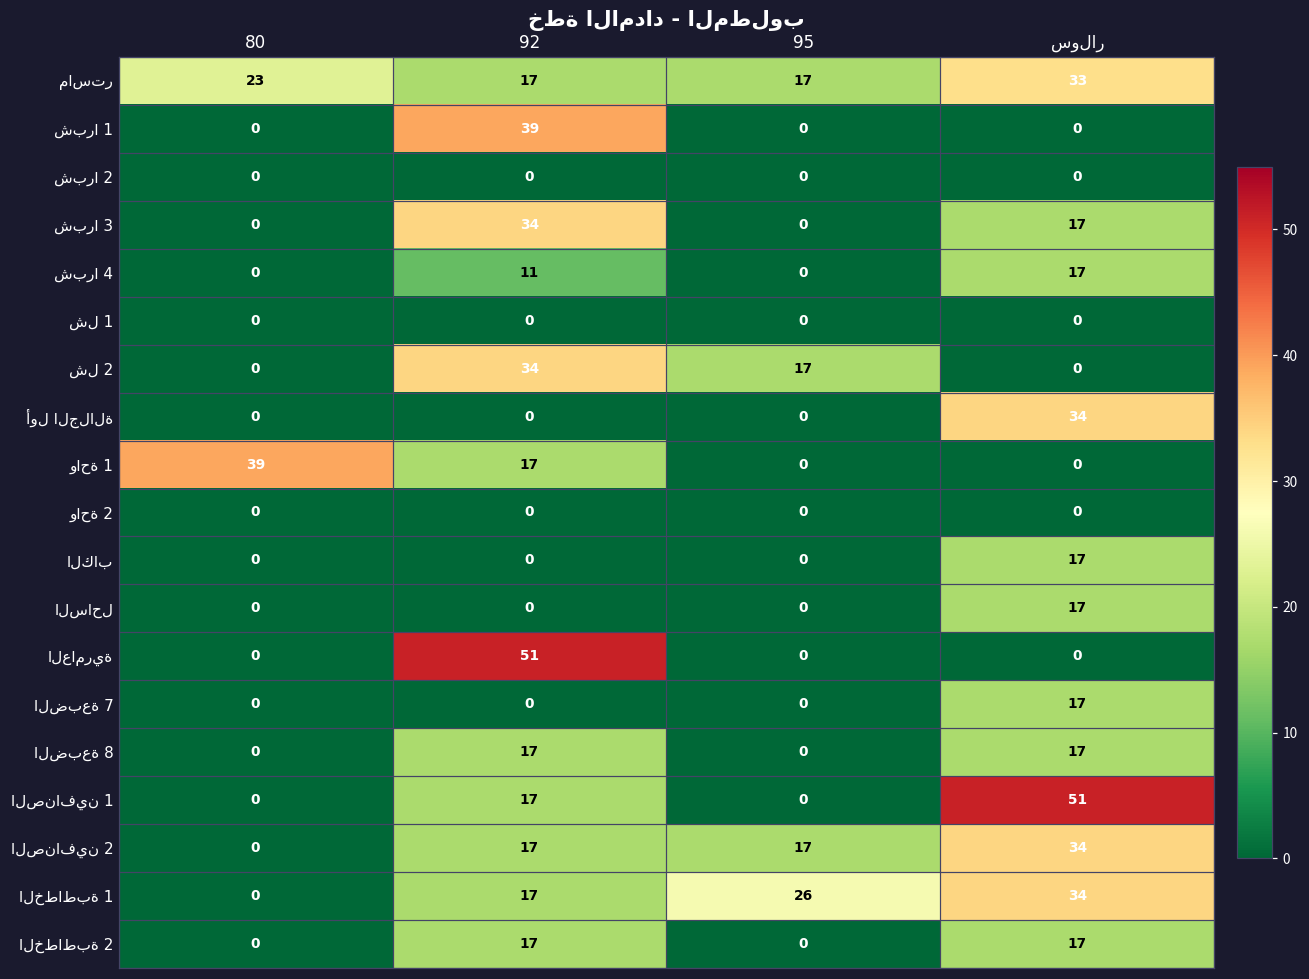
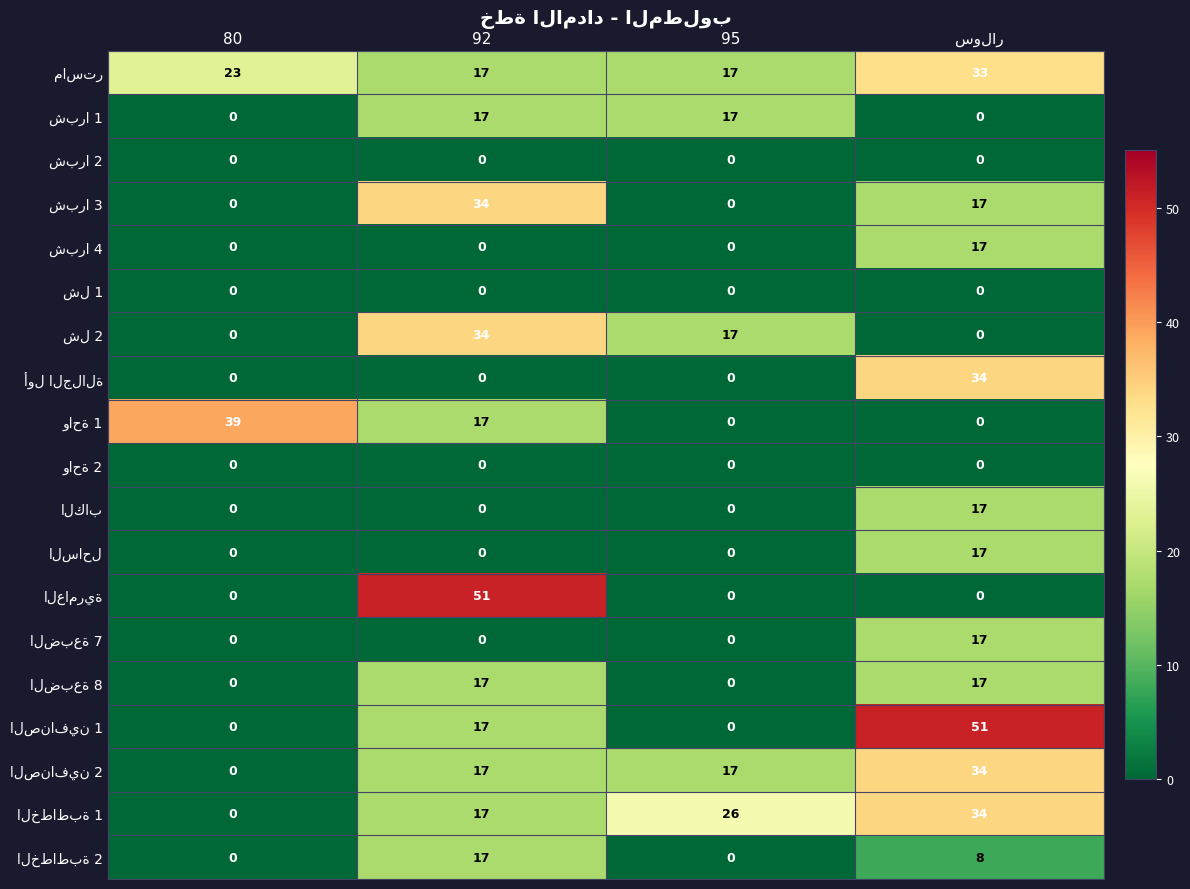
شبرا 1, 92: 39 -> 17
شبرا 1, 95: 0 -> 17
شبرا 4, 92: 11 -> 0
الخطاطبة 2, سولار: 17 -> 8
